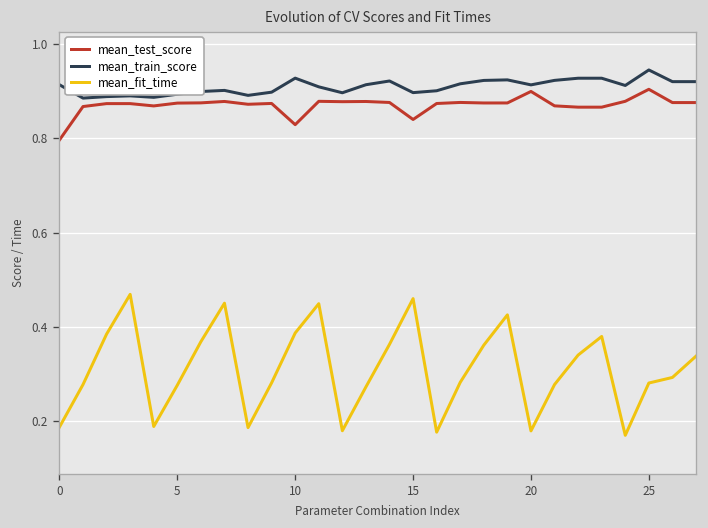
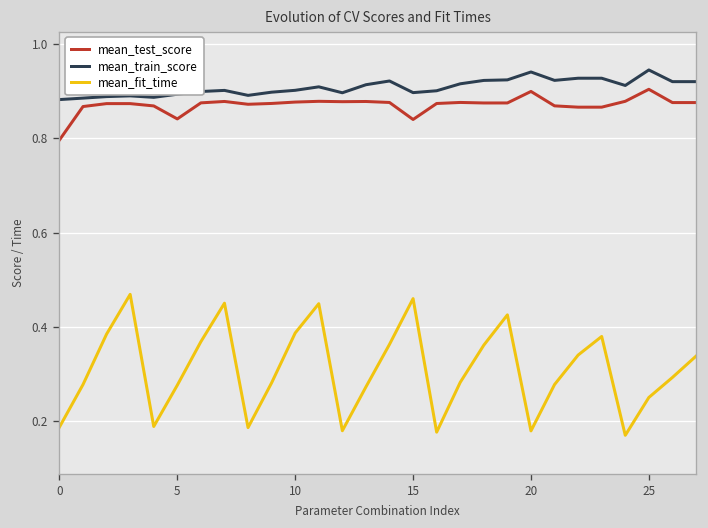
mean_train_score, 0: 0.91 -> 0.88
mean_test_score, 5: 0.87 -> 0.84
mean_test_score, 10: 0.83 -> 0.88
mean_train_score, 10: 0.93 -> 0.90
mean_train_score, 20: 0.91 -> 0.94
mean_fit_time, 25: 0.28 -> 0.25
